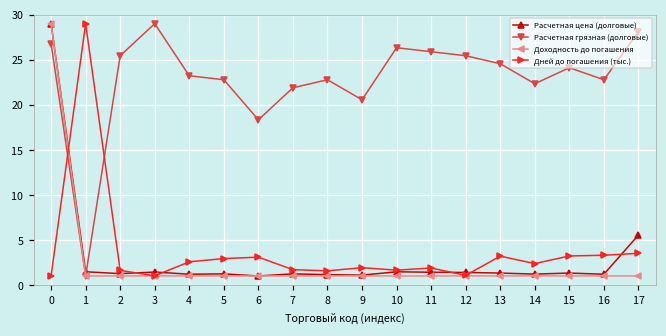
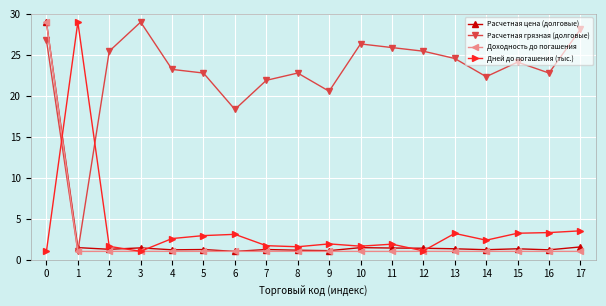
Расчетная цена (долговые), 17: 6 -> 2
